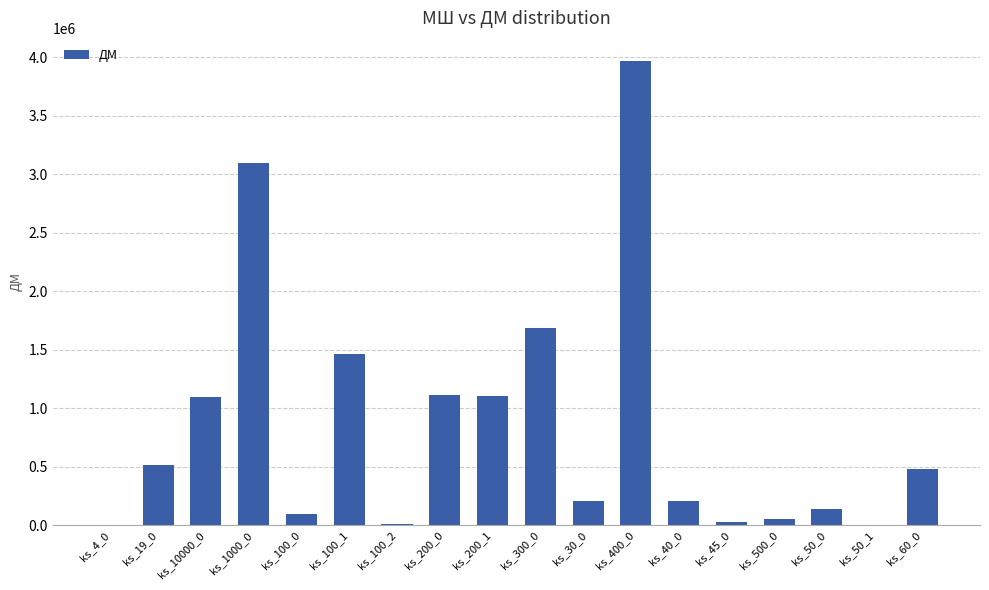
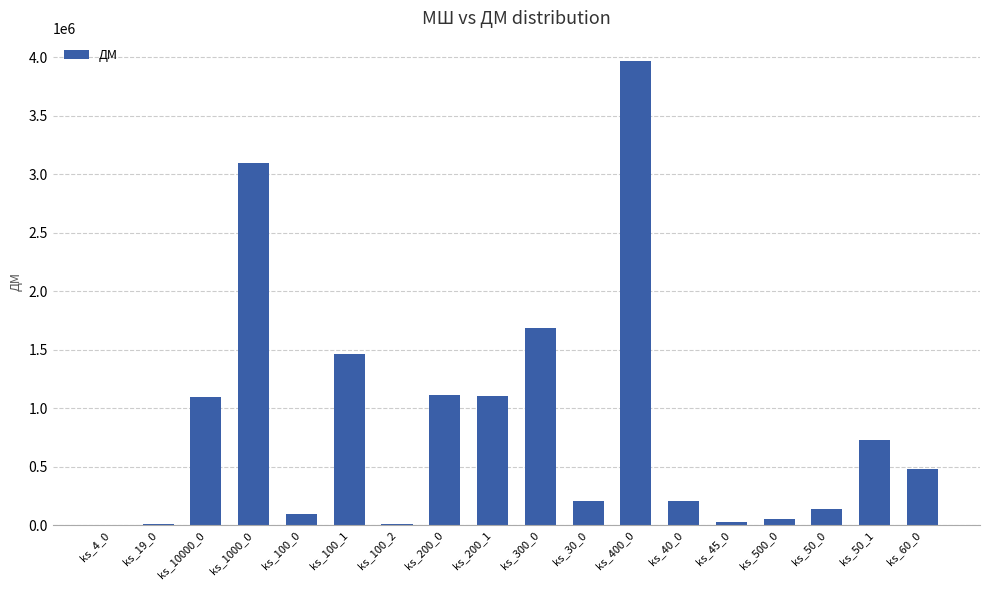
ks_19_0: 510000 -> 10000
ks_50_1: 10000 -> 730000
